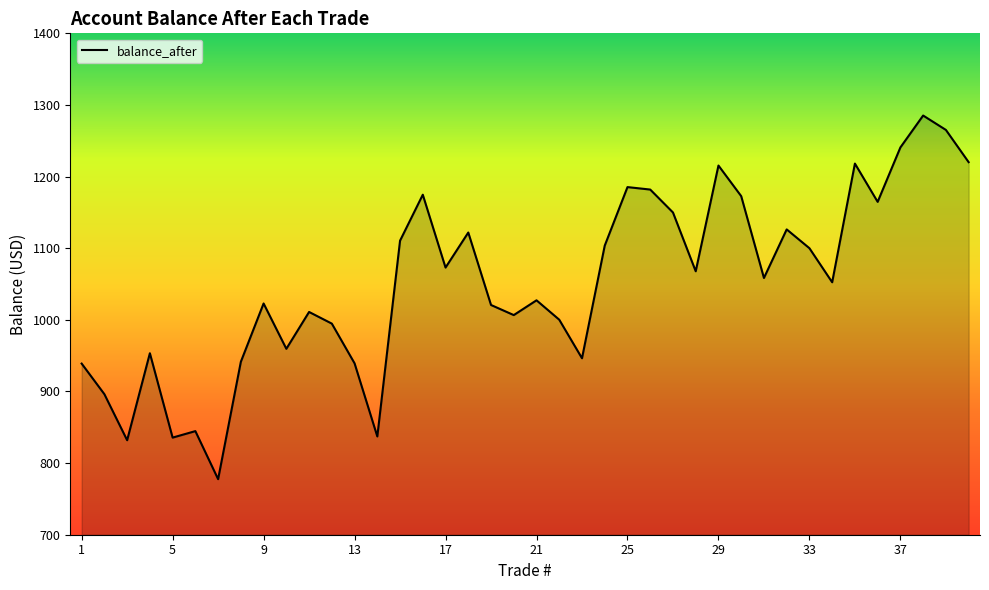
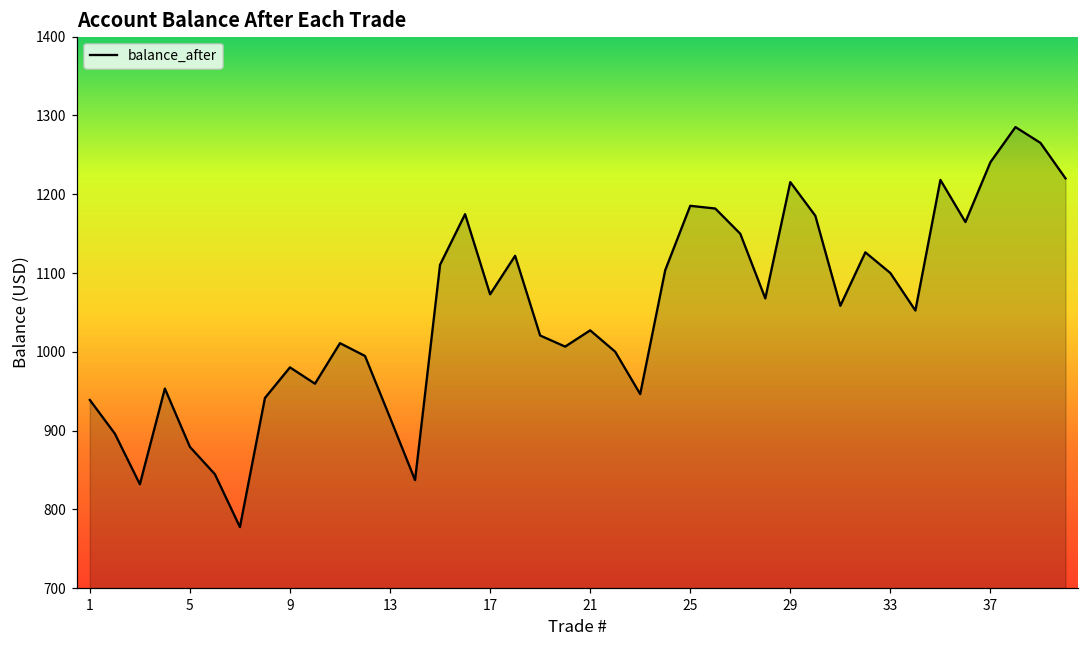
5: 840 -> 880
9: 1020 -> 980
13: 940 -> 920
